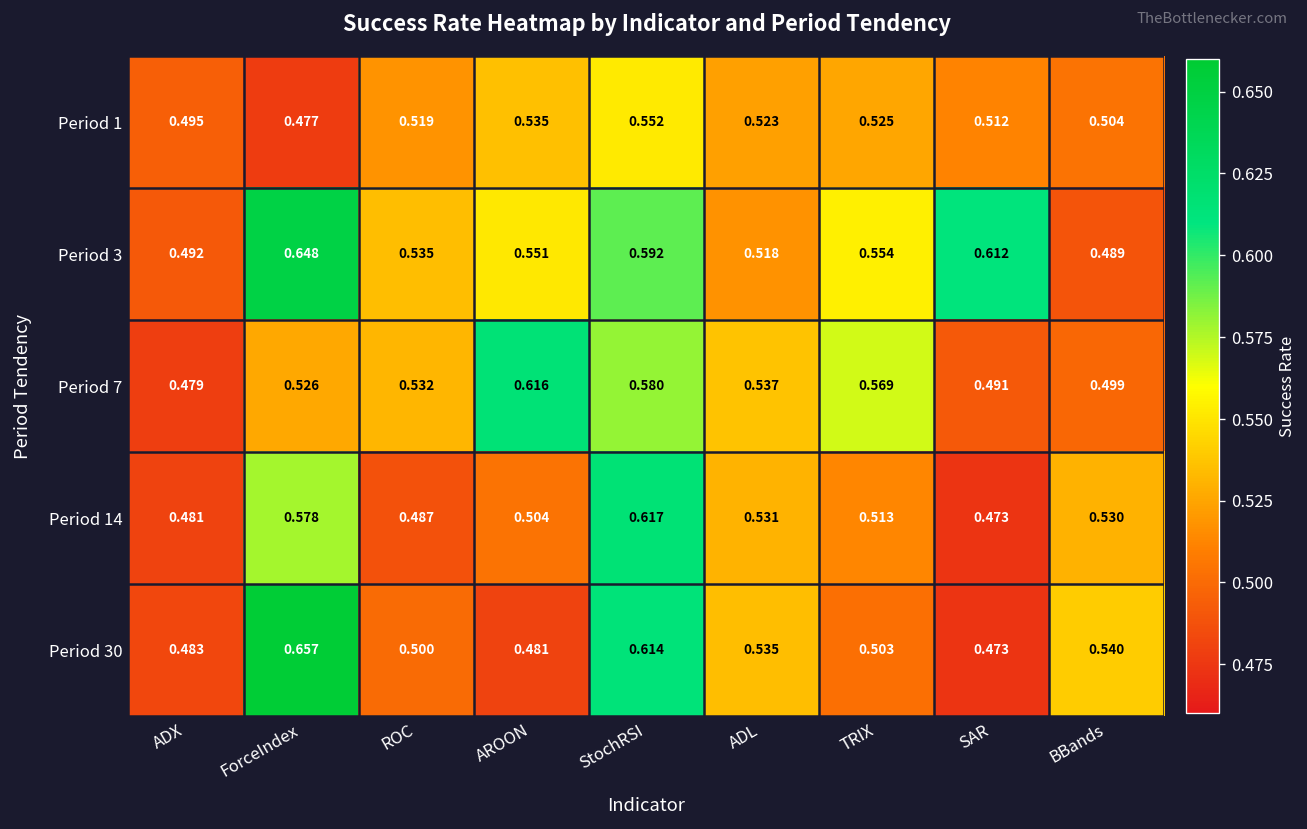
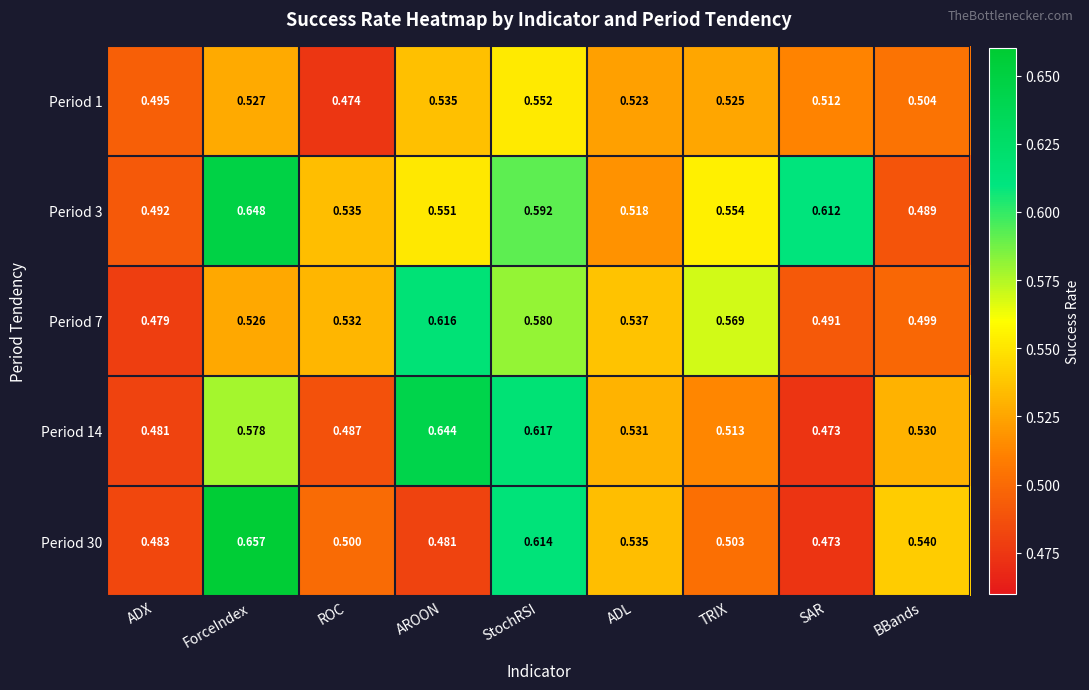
Period 1, ForceIndex: 0.477 -> 0.527
Period 1, ROC: 0.519 -> 0.474
Period 14, AROON: 0.504 -> 0.644
